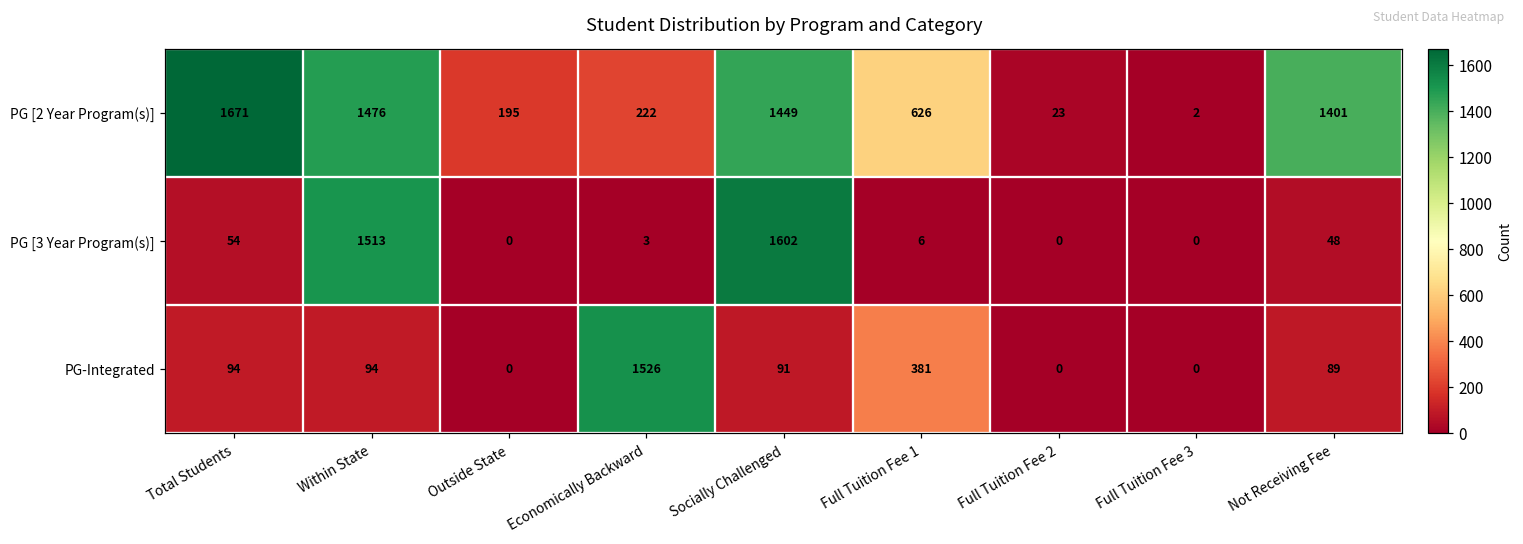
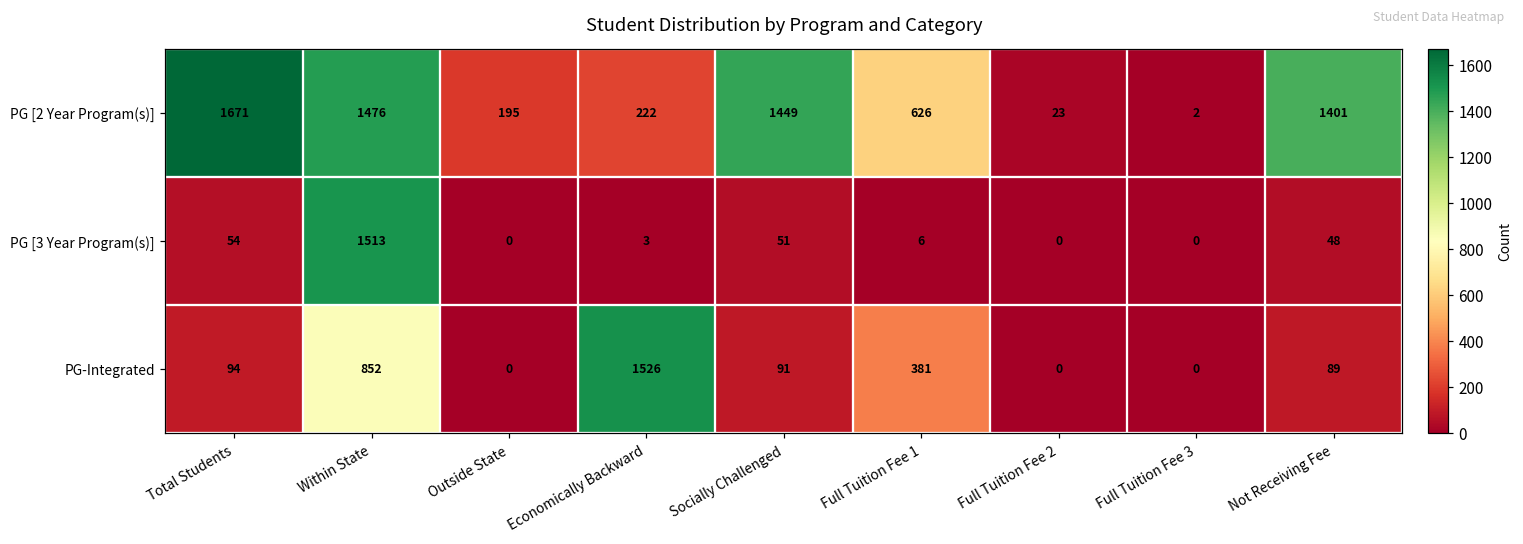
PG [3 Year Program(s)], Socially Challenged: 1602 -> 51
PG-Integrated, Within State: 94 -> 852
